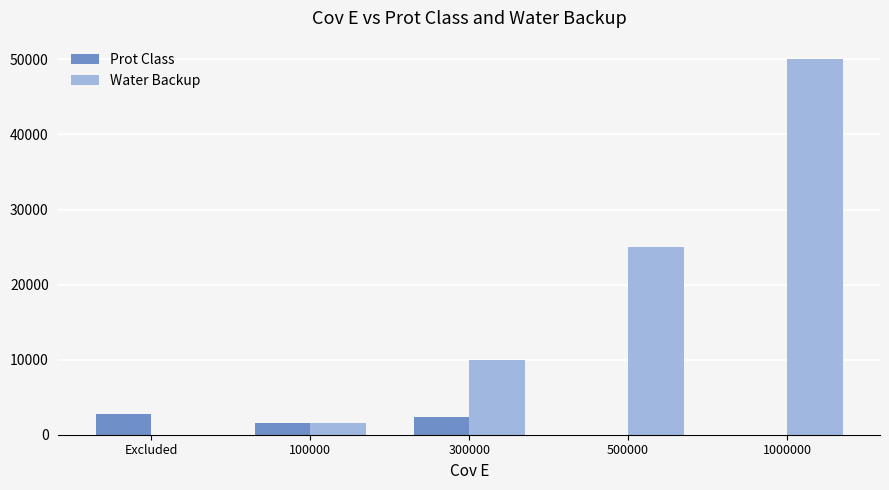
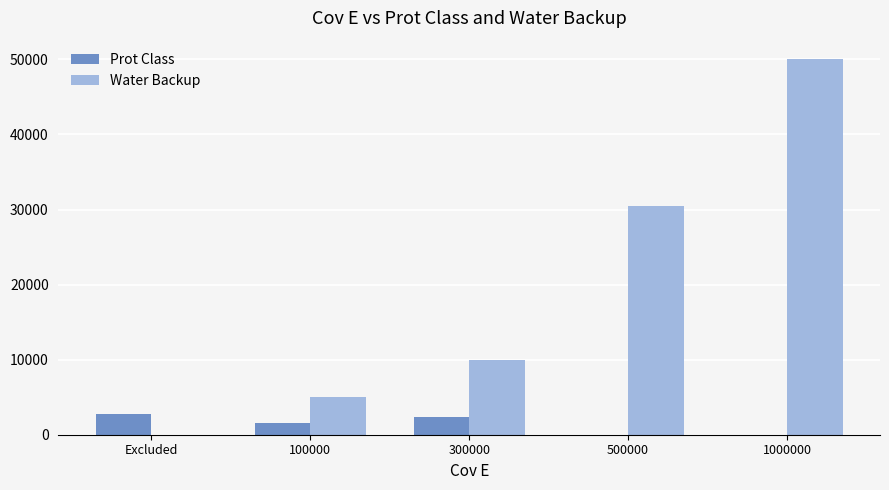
Water Backup, 100000: 2000 -> 5000
Water Backup, 500000: 25000 -> 30000
